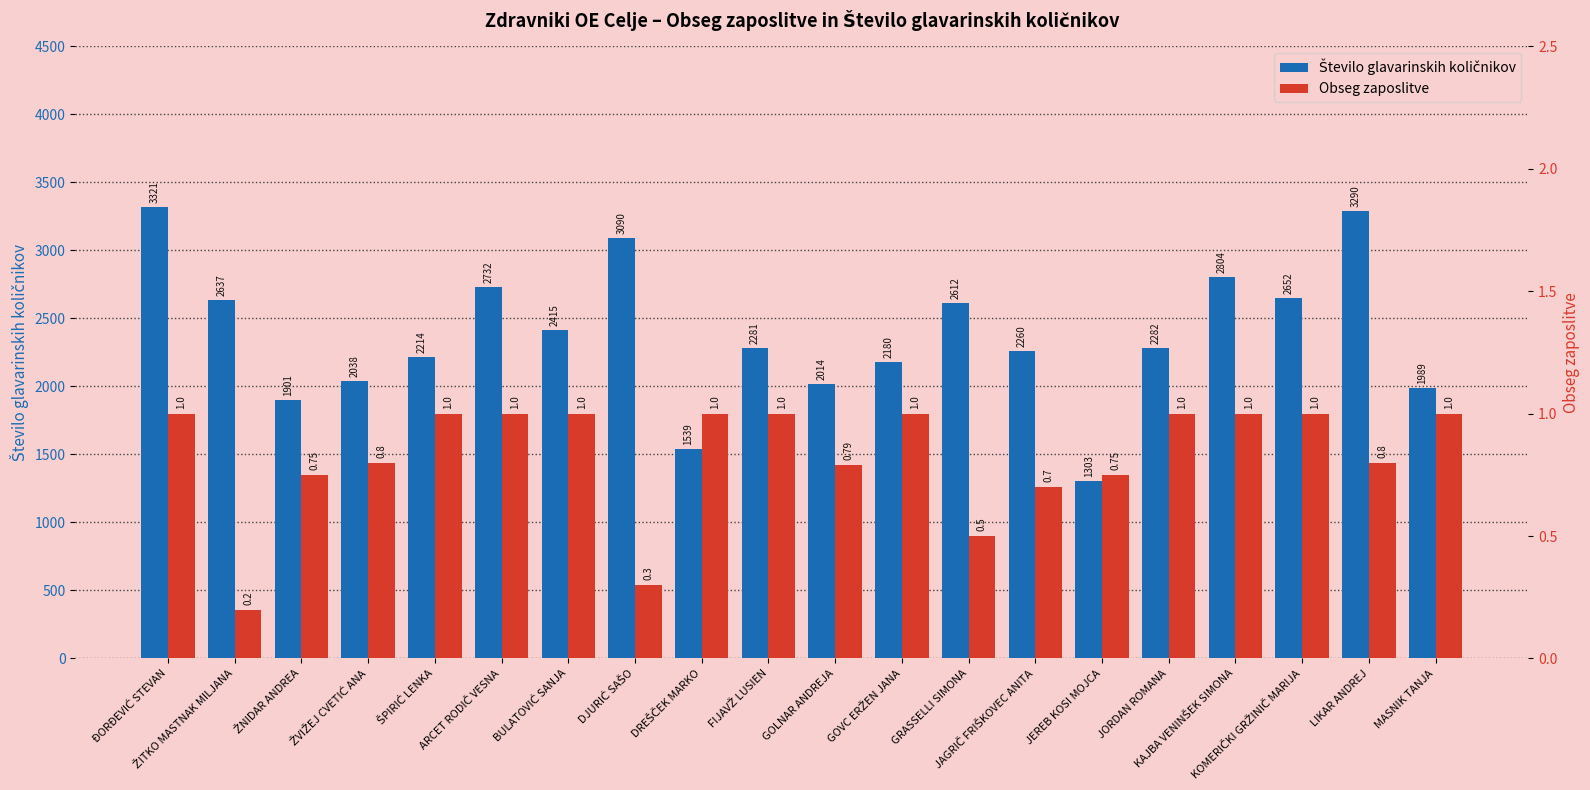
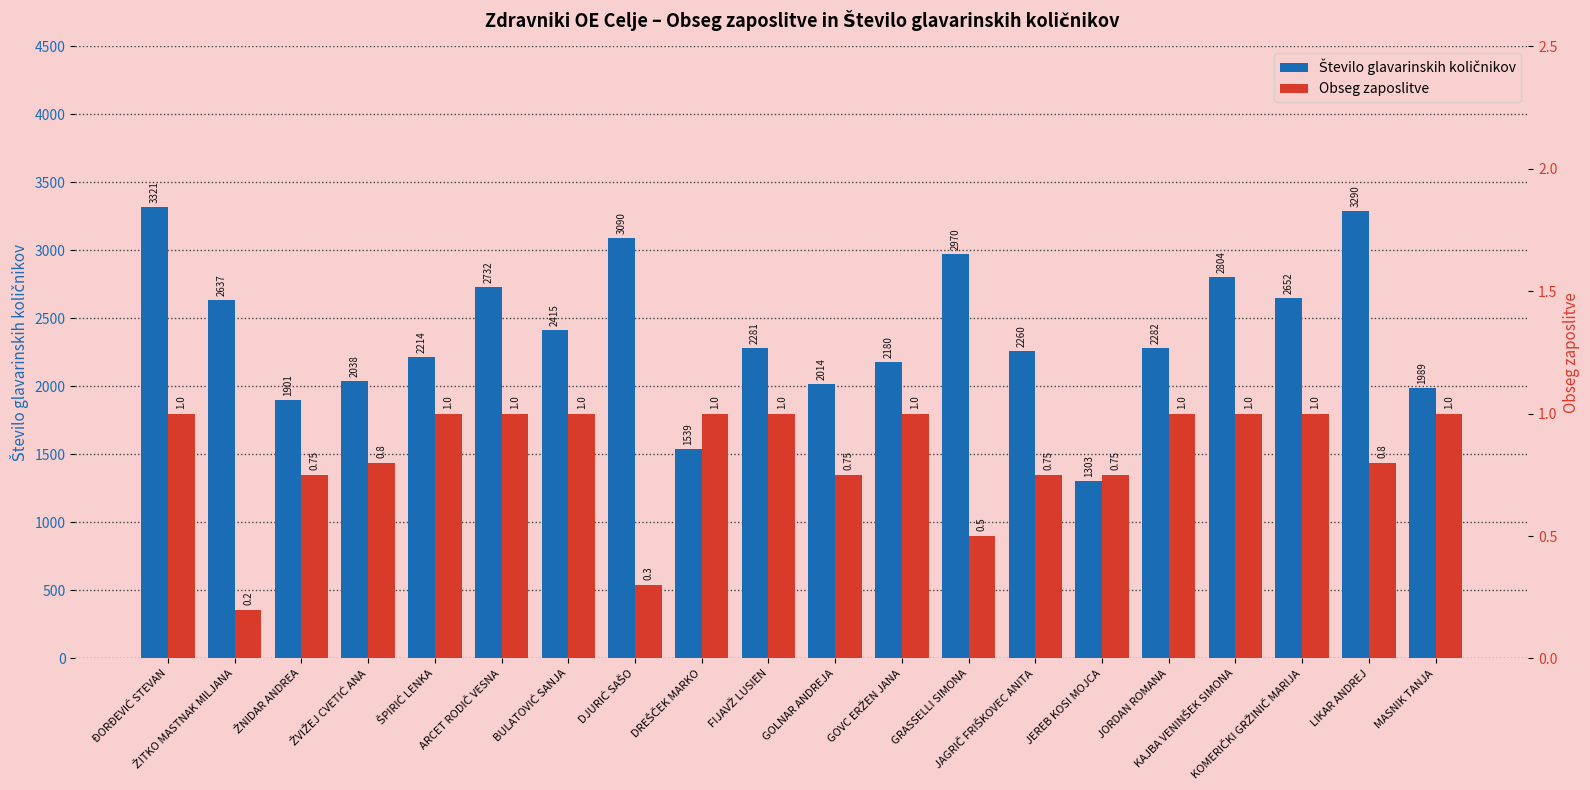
Število glavarinskih količnikov, GRASSELLI SIMONA: 2612 -> 2970
Obseg zaposlitve, GOLNAR ANDREJA: 0.79 -> 0.75
Obseg zaposlitve, JAGRIČ FRIŠKOVEC ANITA: 0.7 -> 0.75
